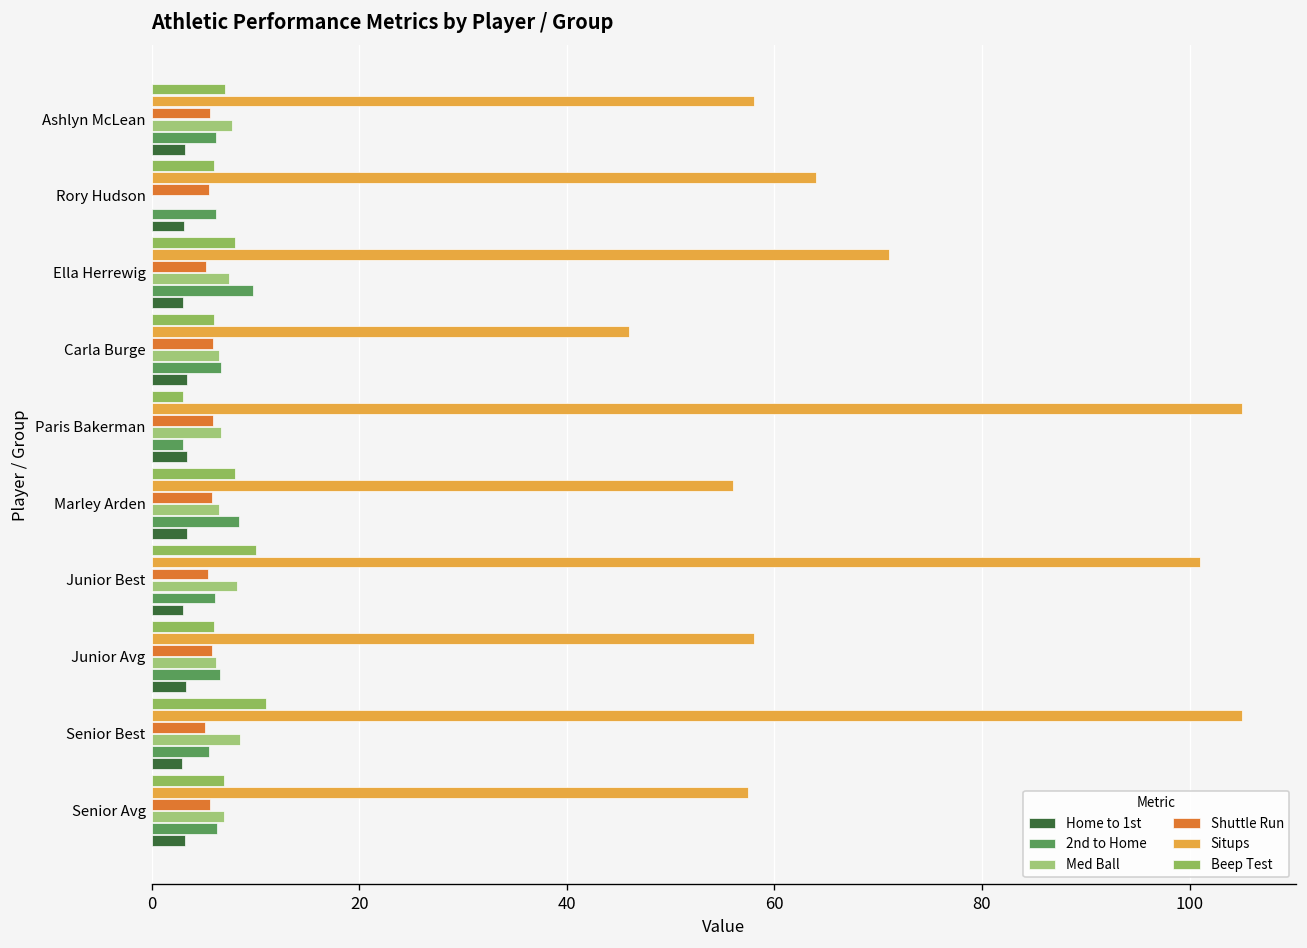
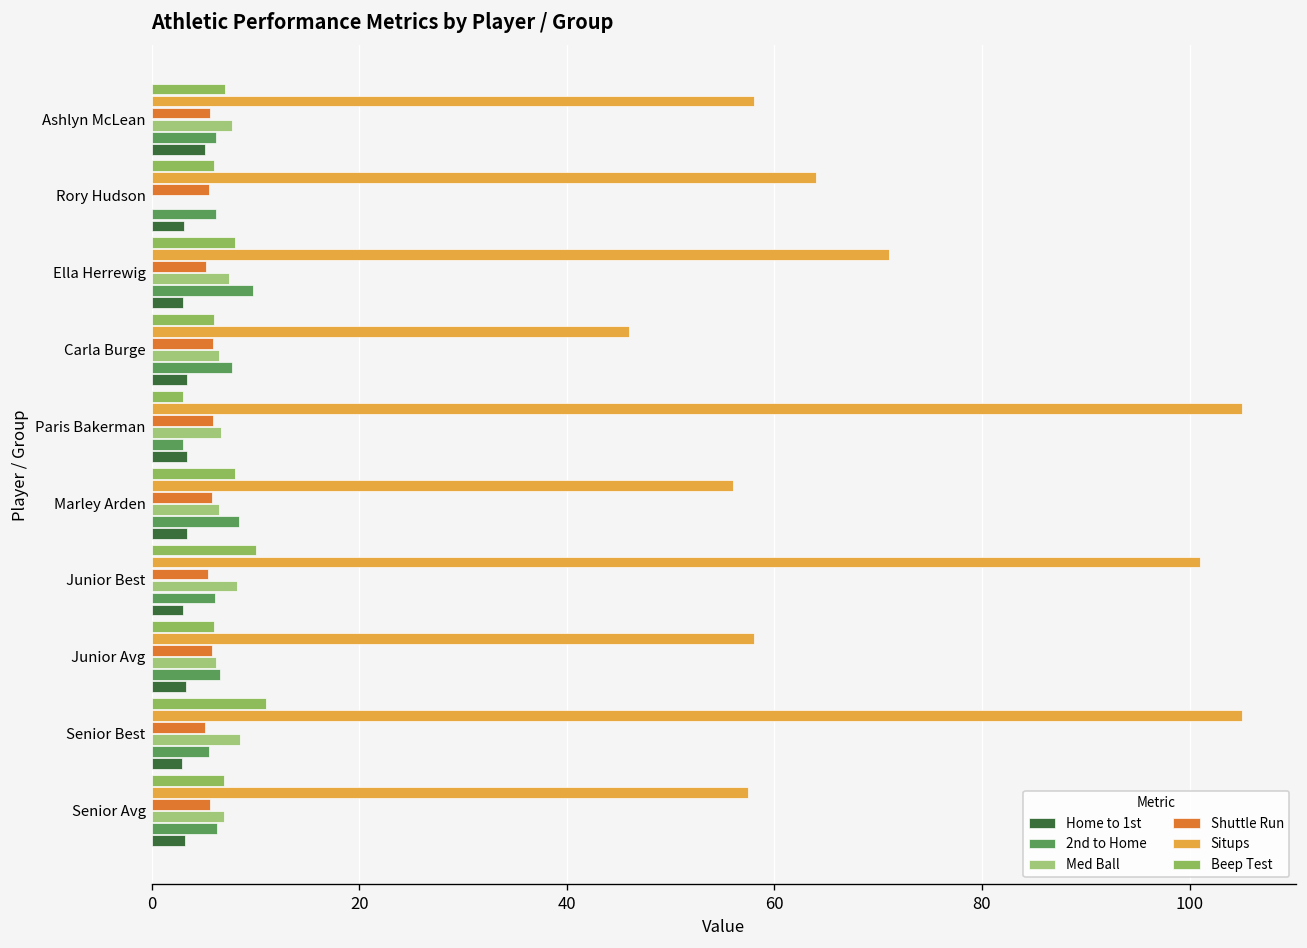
Home to 1st, Ashlyn McLean: 3 -> 5
2nd to Home, Carla Burge: 7 -> 8
